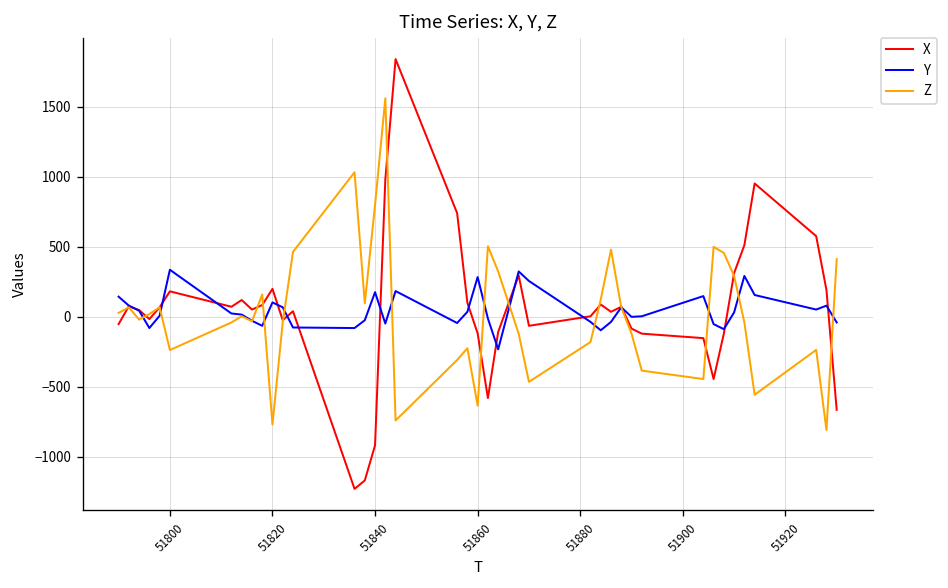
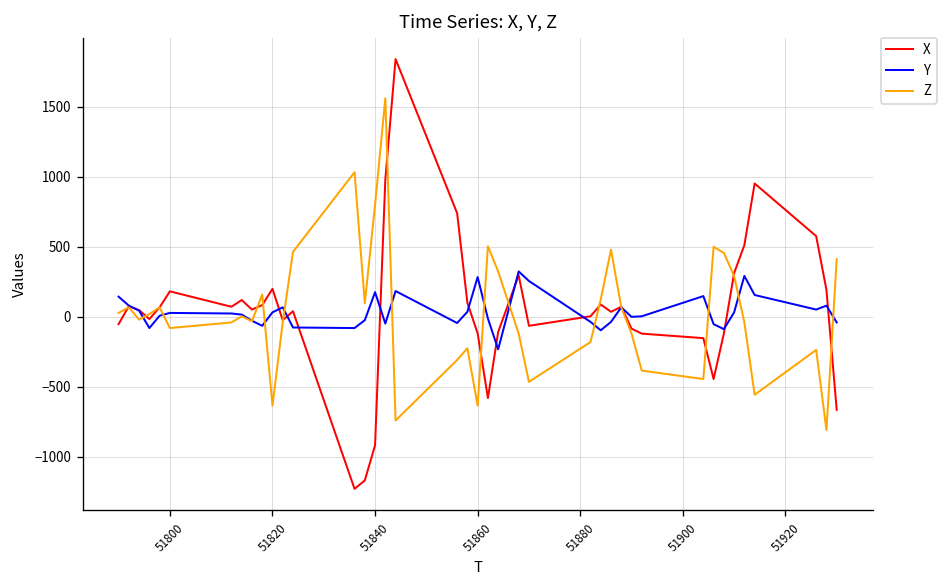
Y, 51800: 340 -> 30
Z, 51800: -240 -> -80
Y, 51820: 100 -> 30
Z, 51820: -770 -> -630
